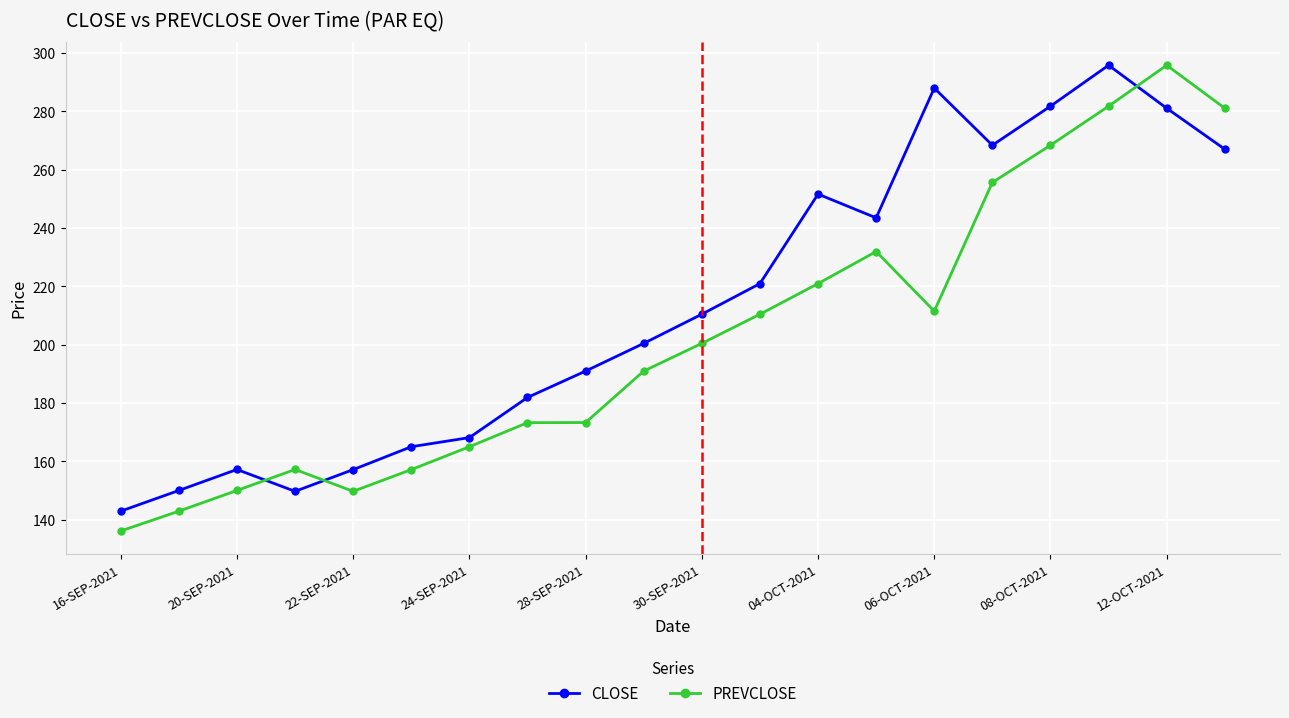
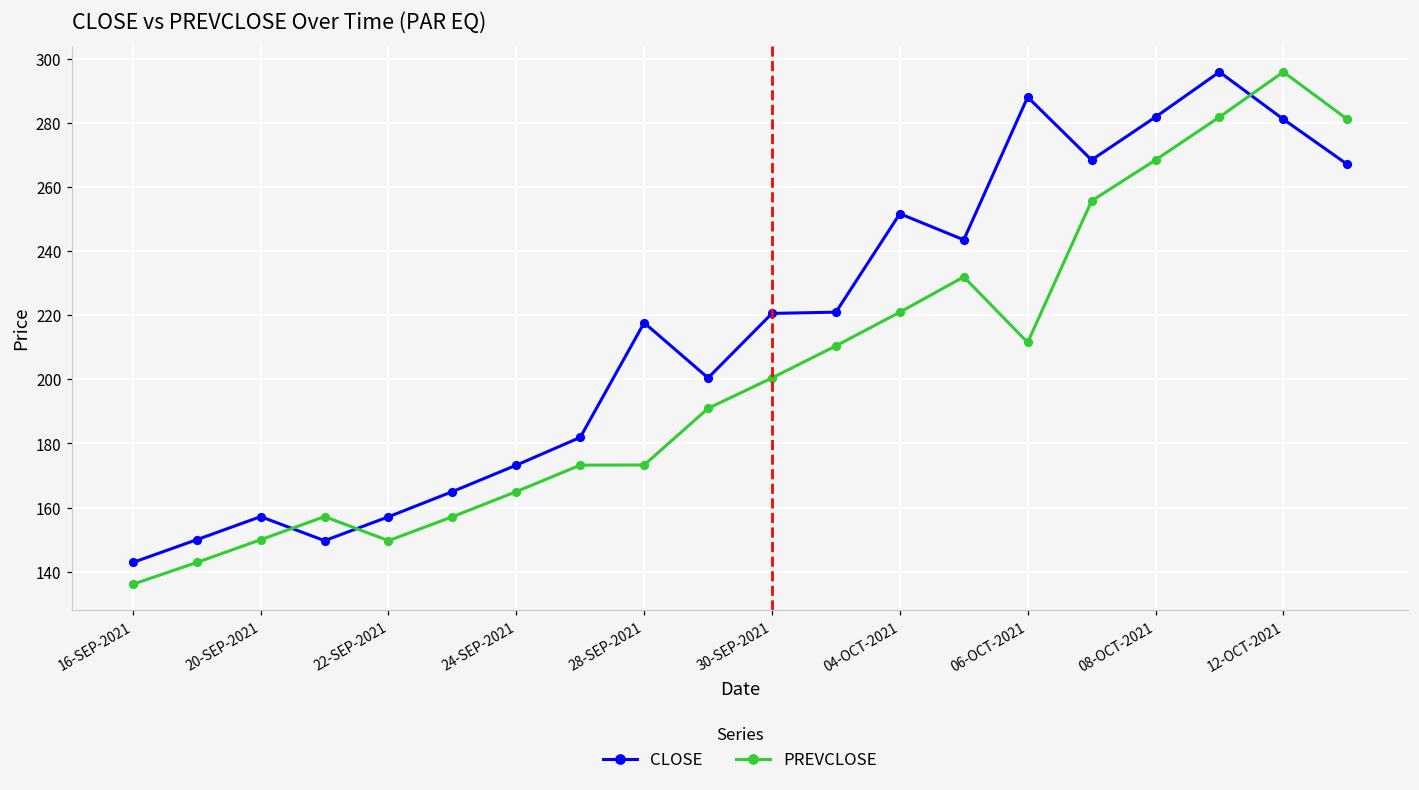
CLOSE, 24-SEP-2021: 168 -> 173
CLOSE, 28-SEP-2021: 191 -> 218
CLOSE, 30-SEP-2021: 210 -> 221
